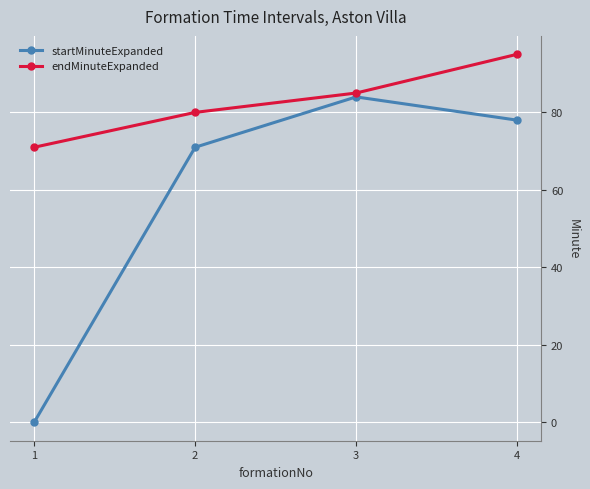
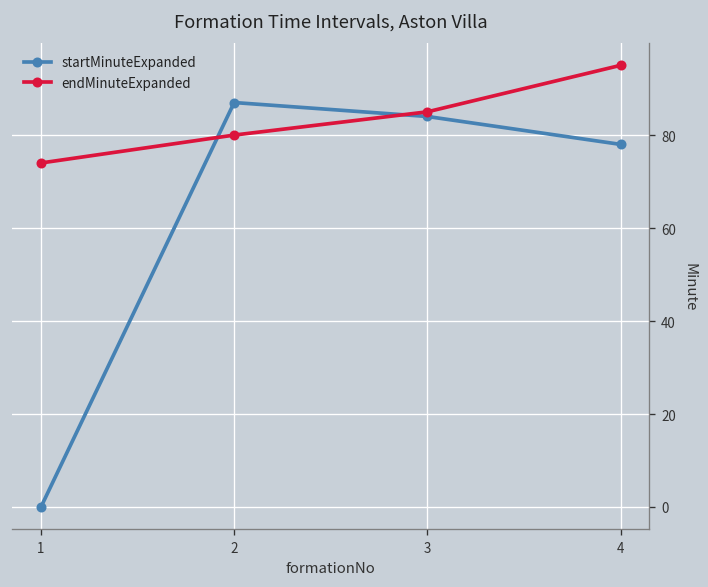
endMinuteExpanded, 1: 71 -> 74
startMinuteExpanded, 2: 71 -> 87
